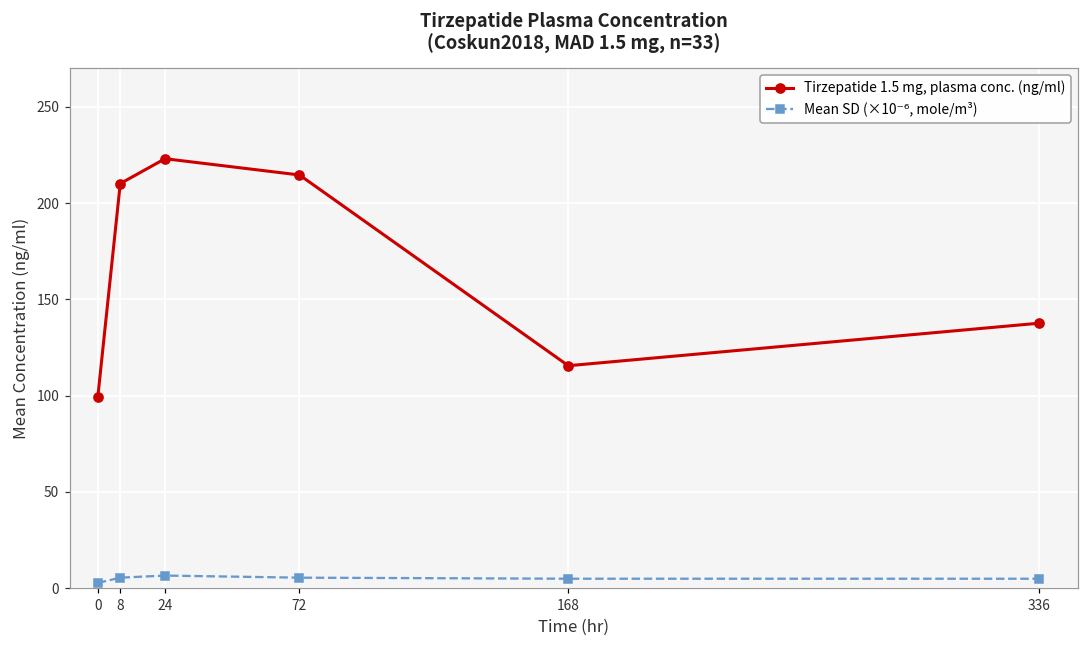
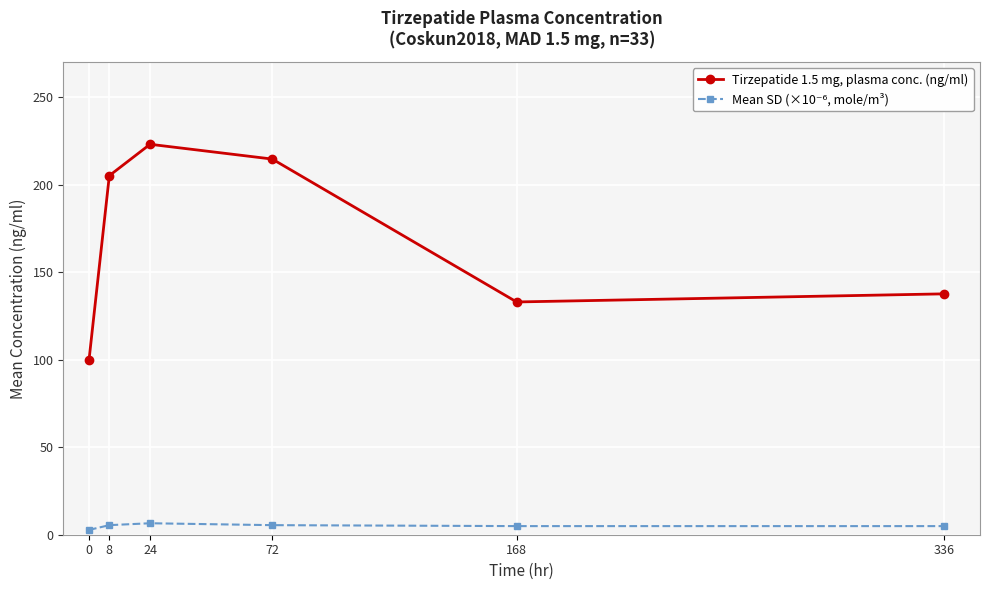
Tirzepatide 1.5 mg, plasma conc. (ng/ml), 8: 210 -> 205
Tirzepatide 1.5 mg, plasma conc. (ng/ml), 168: 116 -> 133
